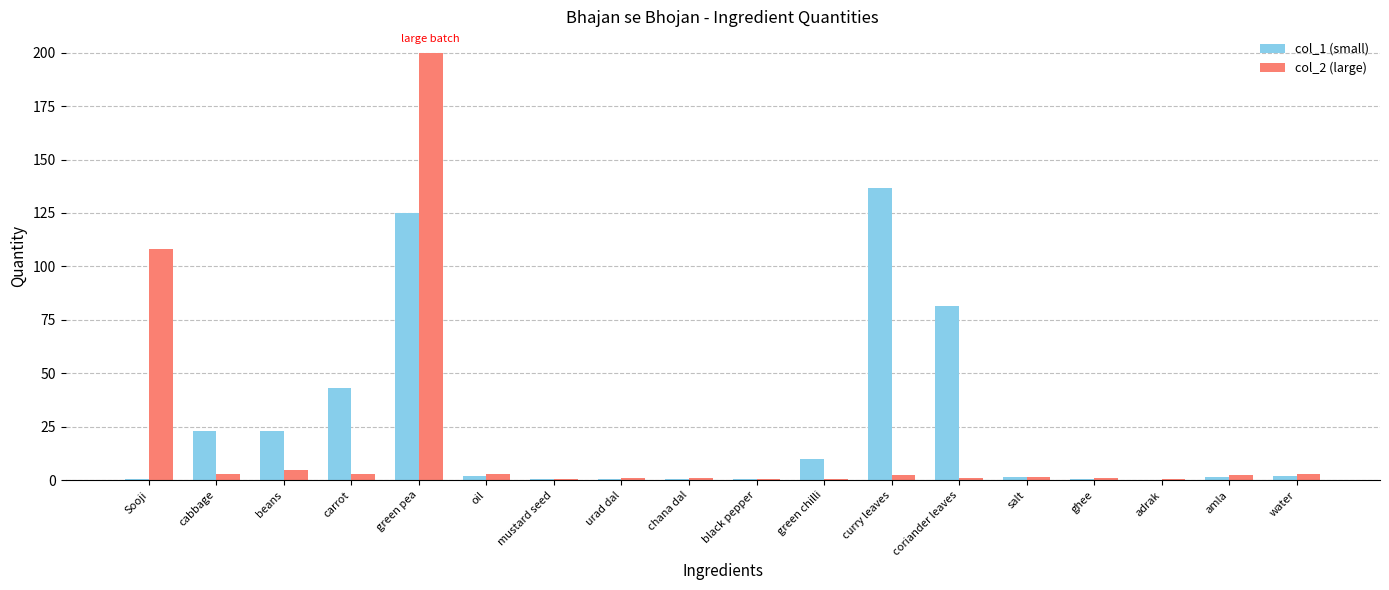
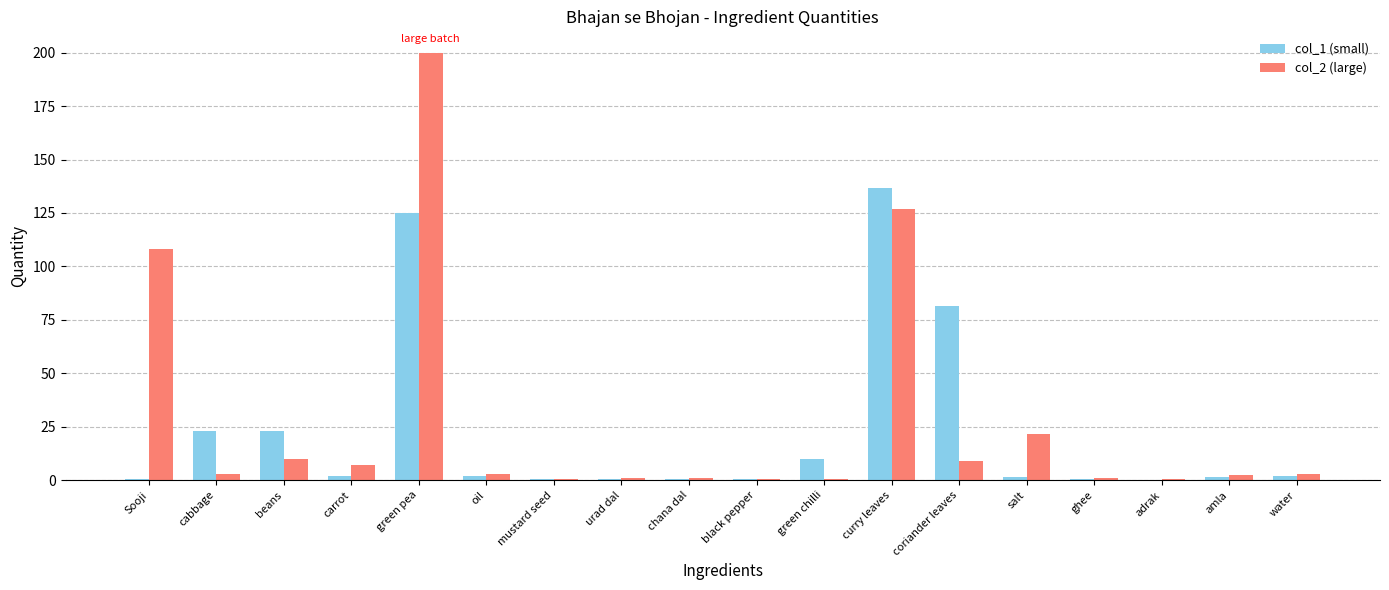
col_2 (large), beans: 5 -> 10
col_1 (small), carrot: 43 -> 2
col_2 (large), carrot: 3 -> 7
col_2 (large), curry leaves: 2 -> 127
col_2 (large), coriander leaves: 1 -> 9
col_2 (large), salt: 2 -> 21
